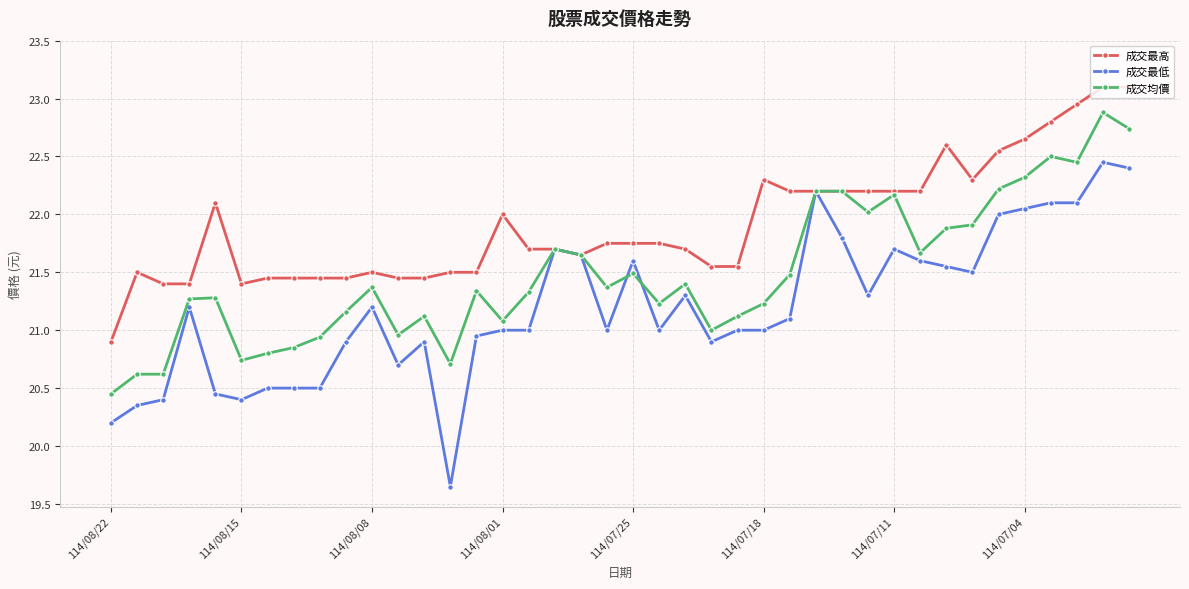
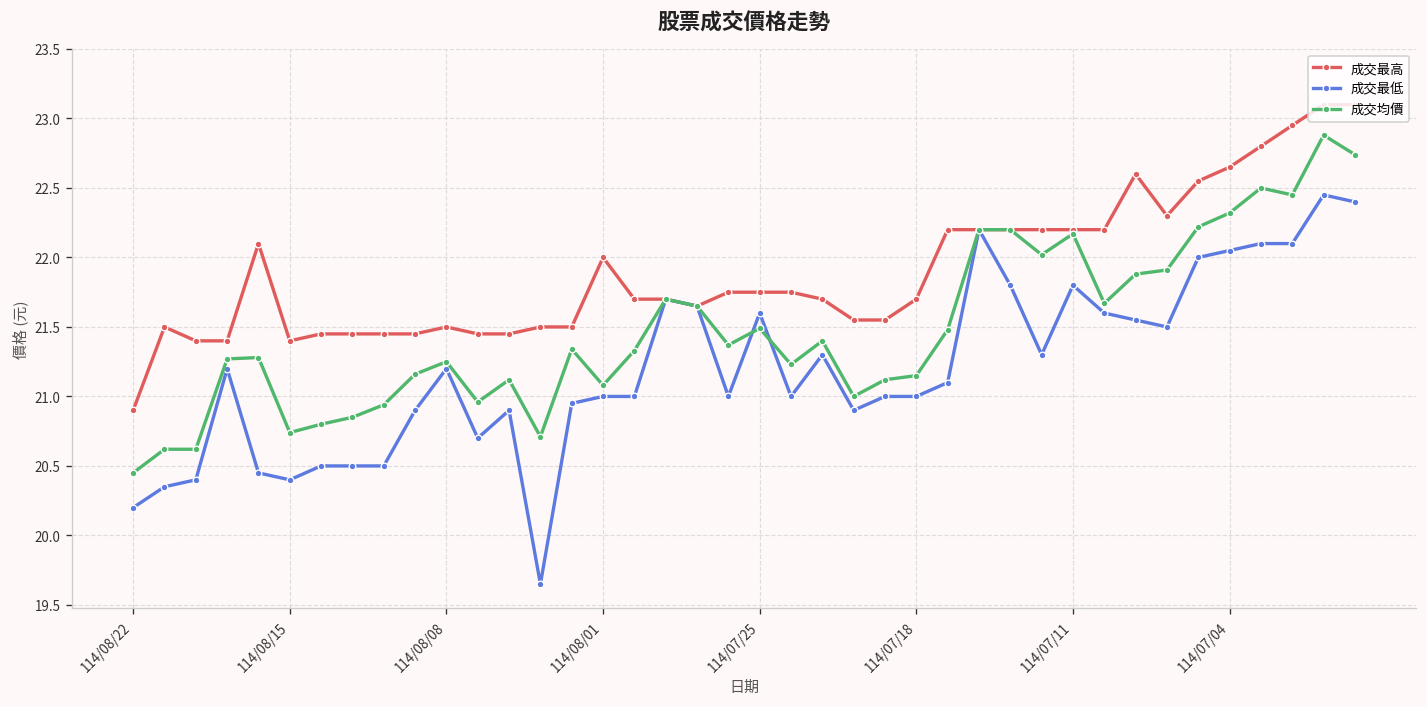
成交均價, 114/08/08: 21.37 -> 21.25
成交最高, 114/07/18: 22.3 -> 21.7
成交均價, 114/07/18: 21.23 -> 21.15
成交最低, 114/07/11: 21.7 -> 21.8
